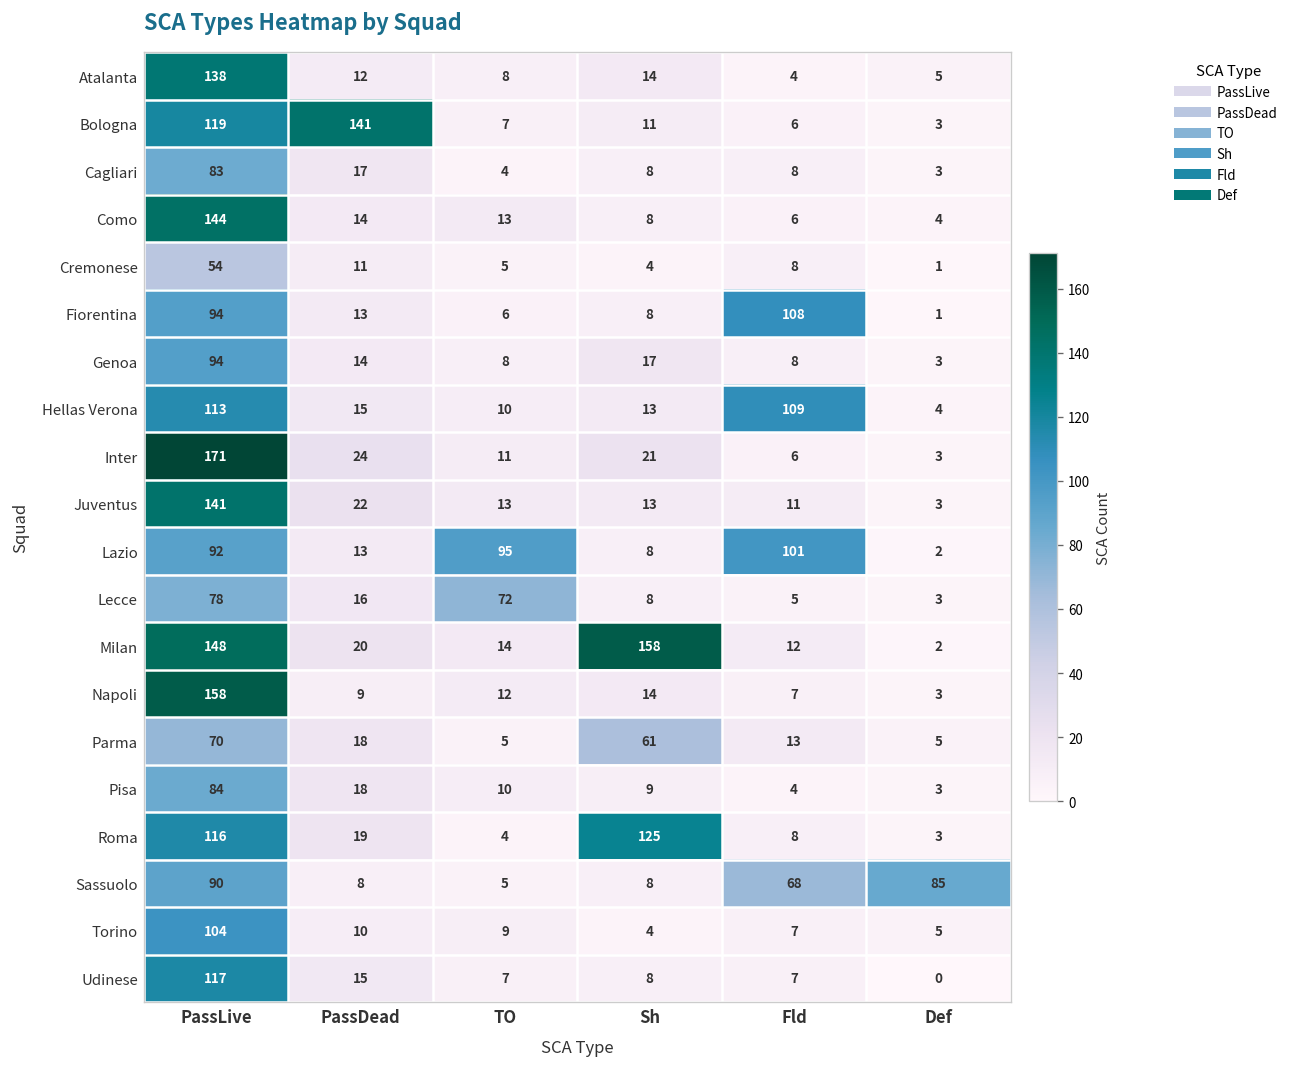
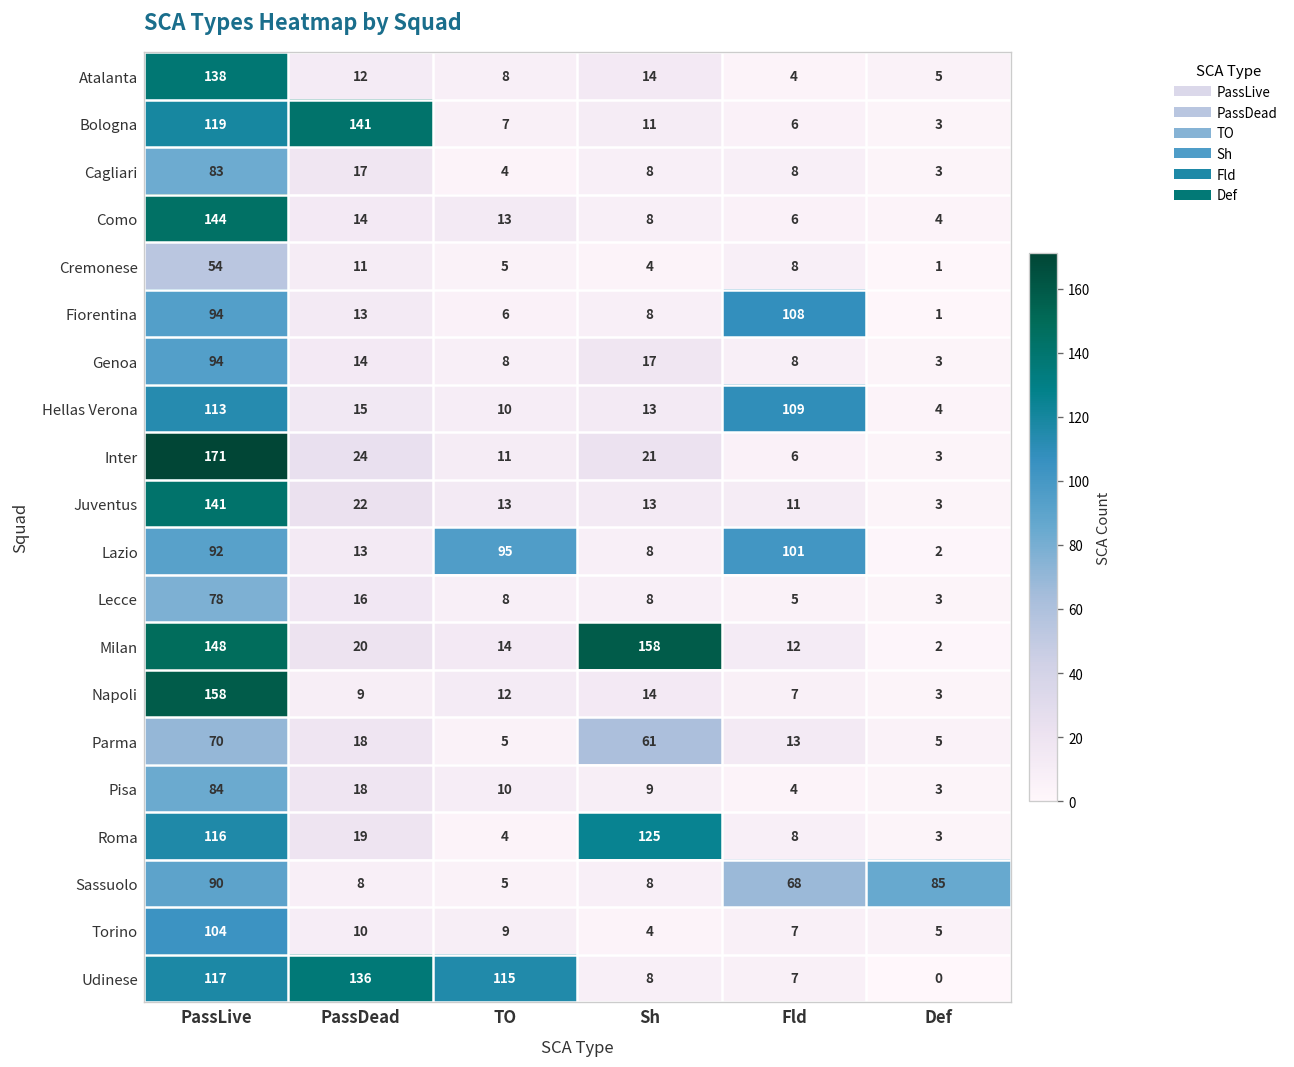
Lecce, TO: 72 -> 8
Udinese, PassDead: 15 -> 136
Udinese, TO: 7 -> 115
